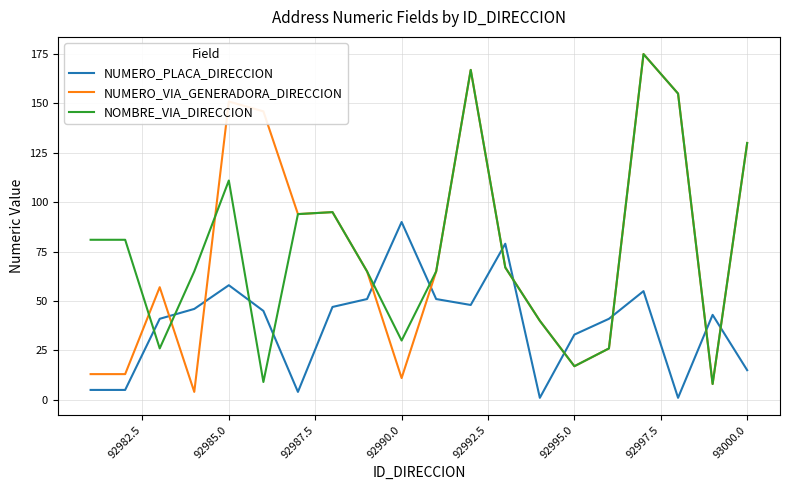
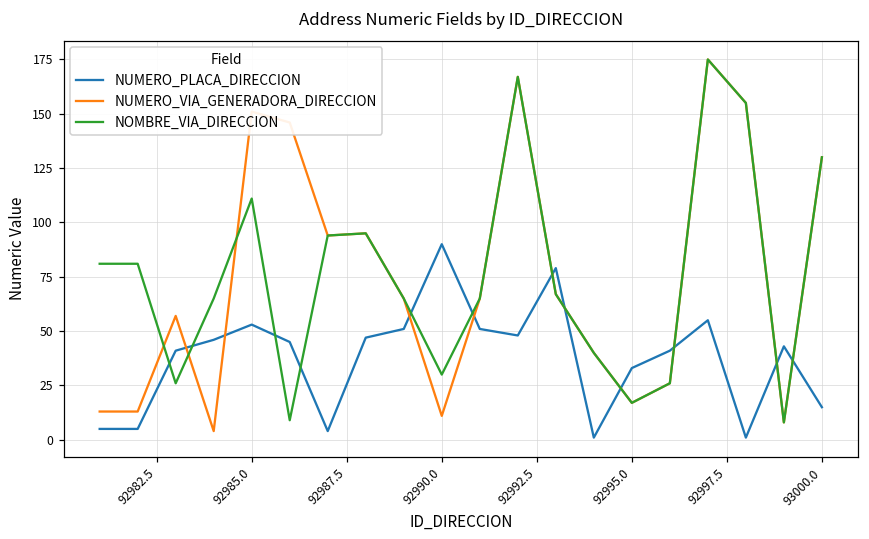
NUMERO_PLACA_DIRECCION, 92985.0: 58 -> 53
